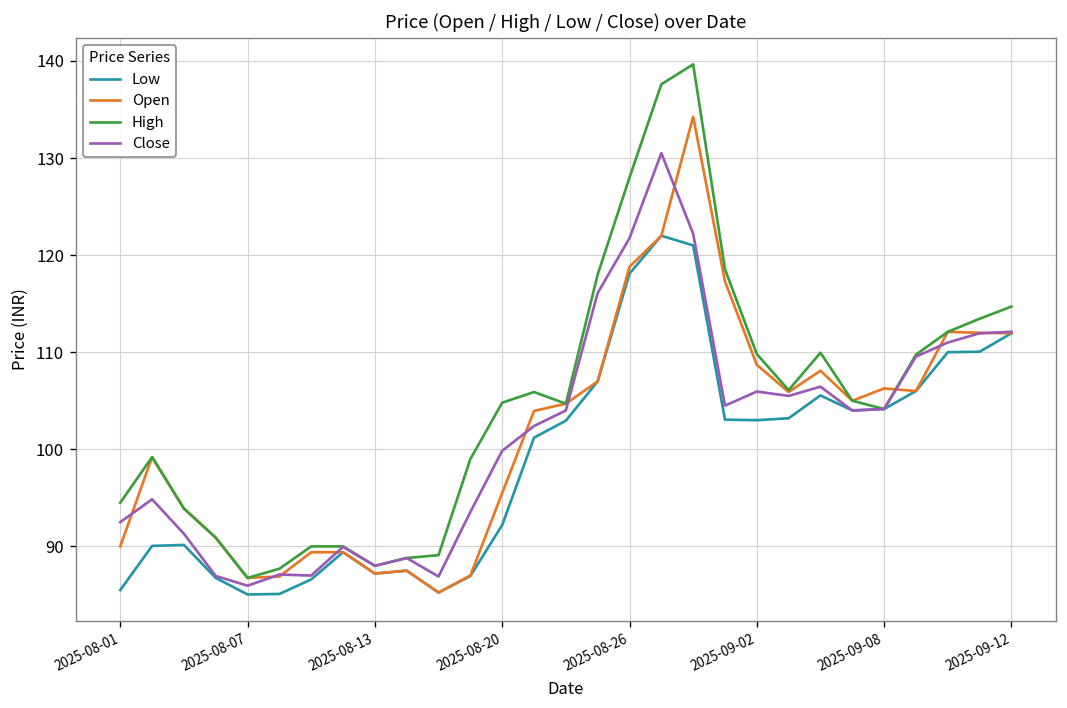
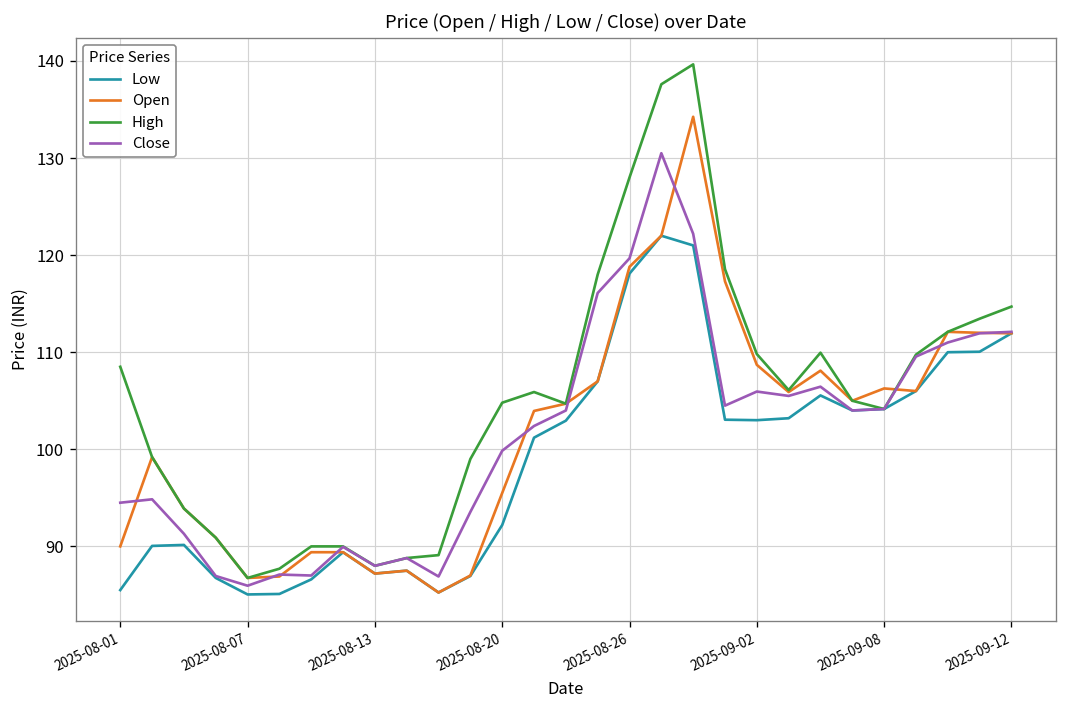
High, 2025-08-01: 95 -> 109
Close, 2025-08-01: 93 -> 95
Close, 2025-08-26: 122 -> 120
